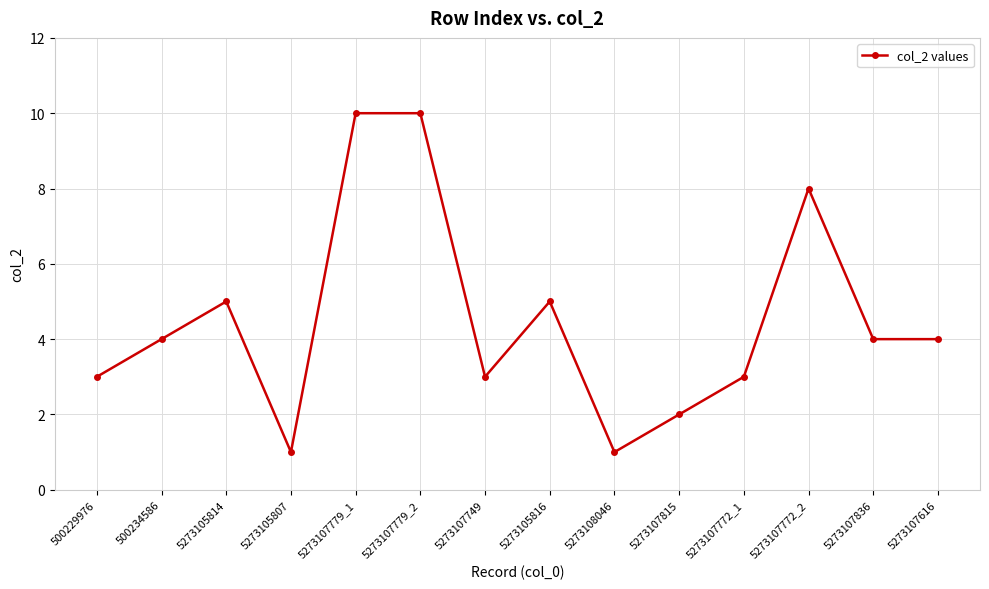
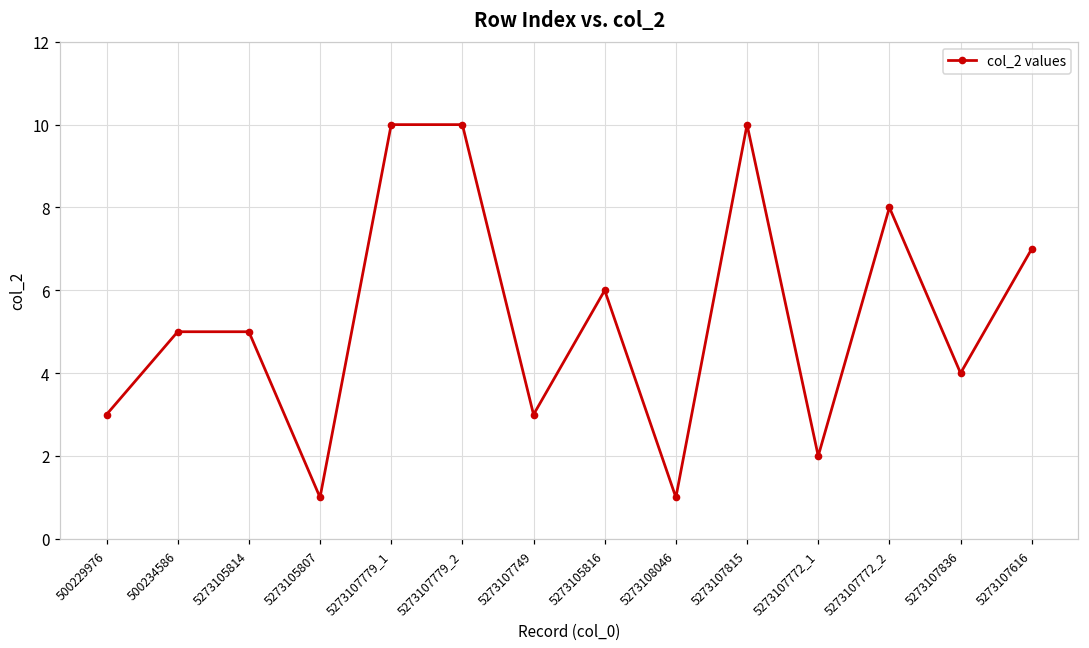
500234586: 4 -> 5
5273105816: 5 -> 6
5273107815: 2 -> 10
5273107772_1: 3 -> 2
5273107616: 4 -> 7
